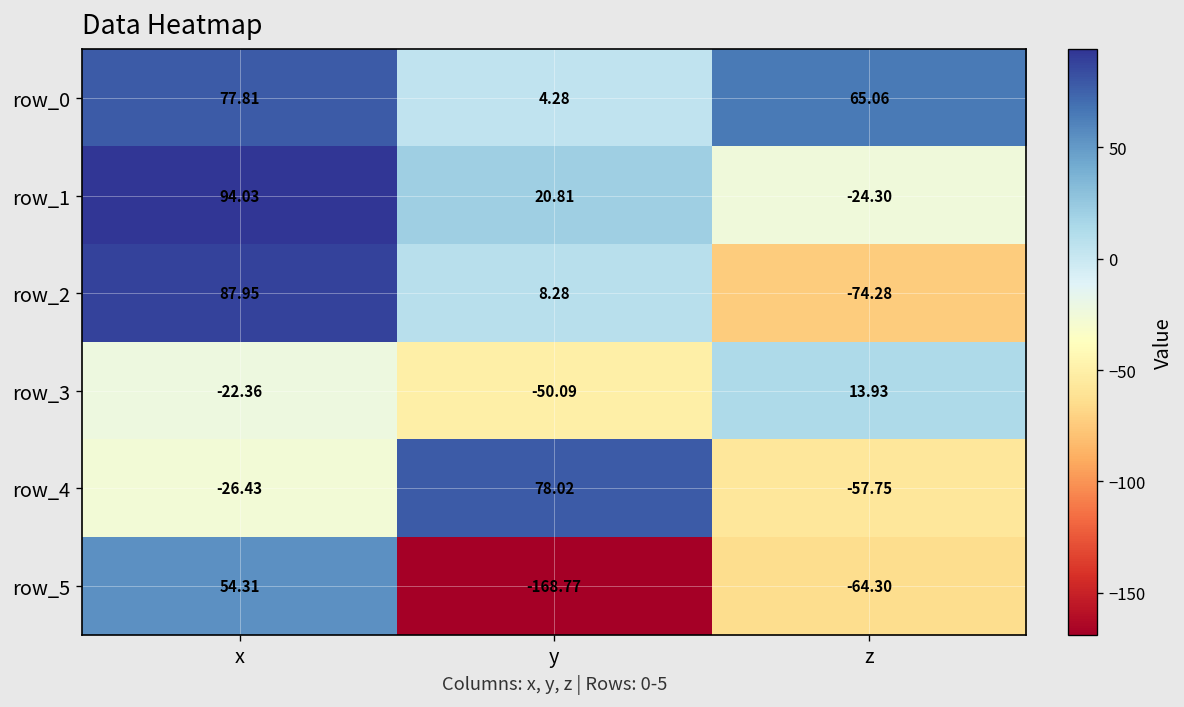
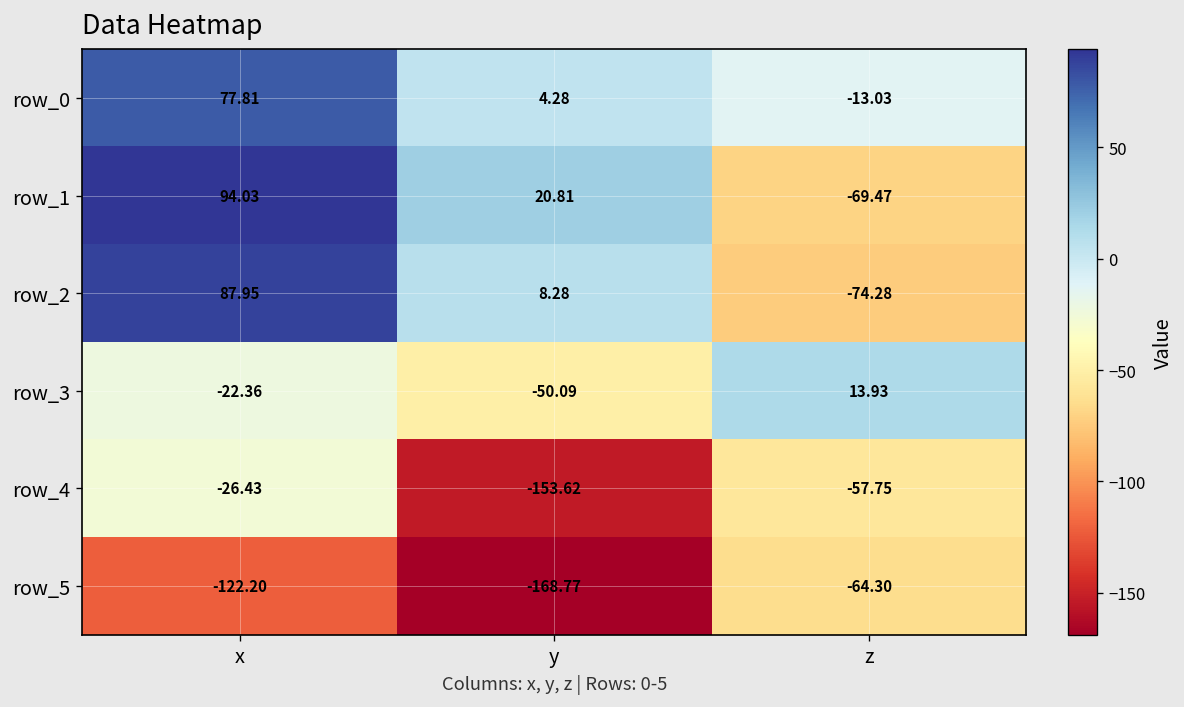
row_0, z: 65.06 -> -13.03
row_1, z: -24.30 -> -69.47
row_4, y: 78.02 -> -153.62
row_5, x: 54.31 -> -122.20
